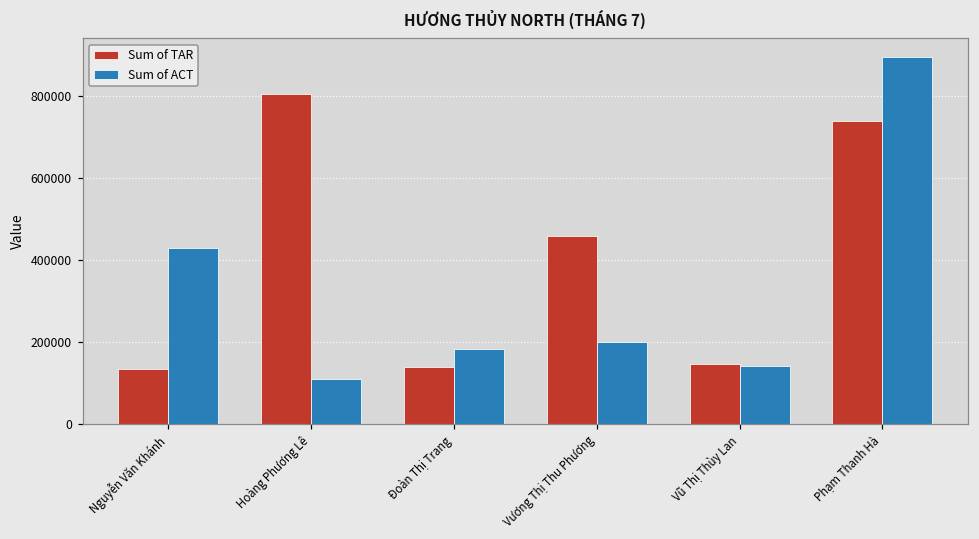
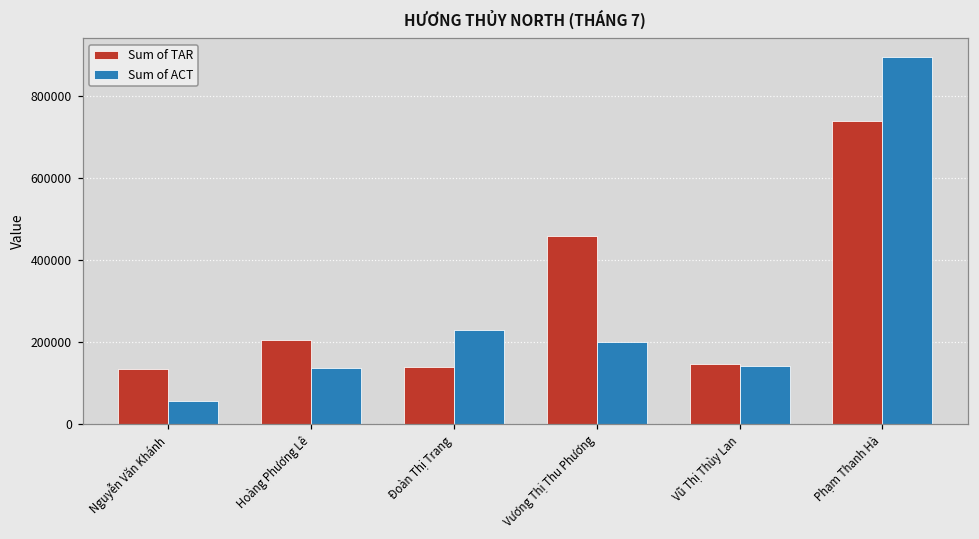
Sum of ACT, Nguyễn Văn Khánh: 430000 -> 50000
Sum of TAR, Hoàng Phương Lê: 800000 -> 200000
Sum of ACT, Hoàng Phương Lê: 110000 -> 140000
Sum of ACT, Đoàn Thị Trang: 180000 -> 230000
